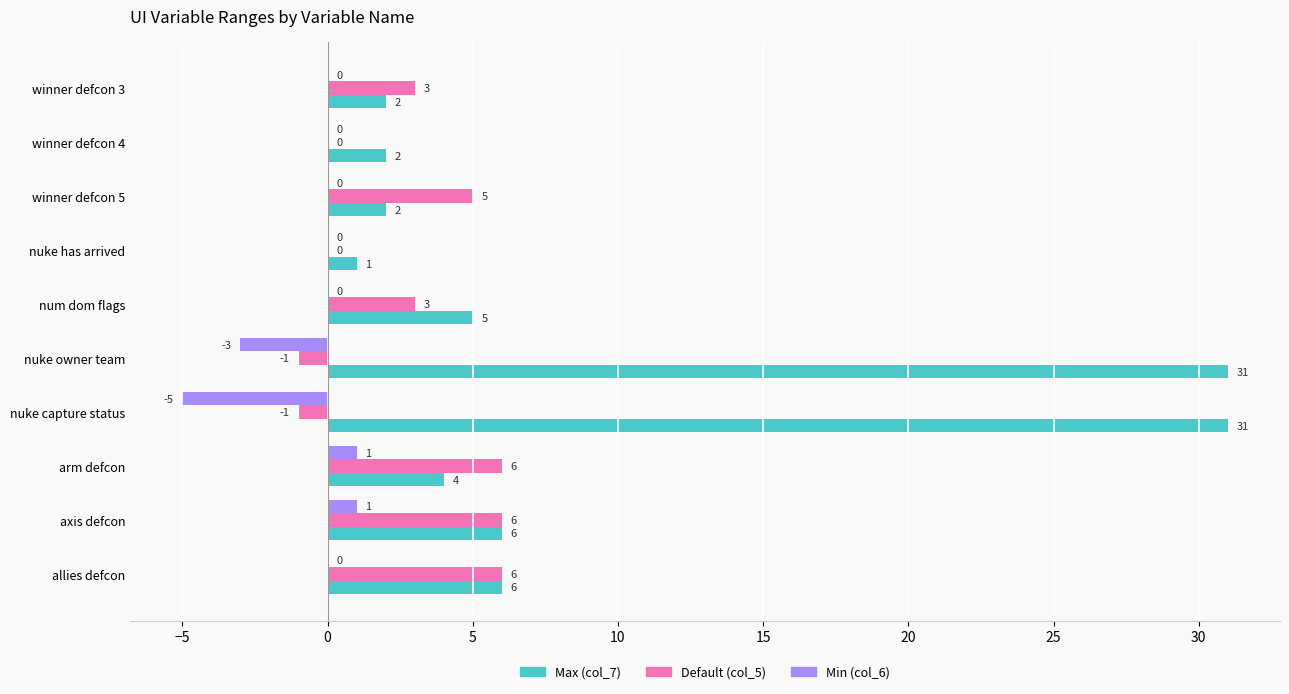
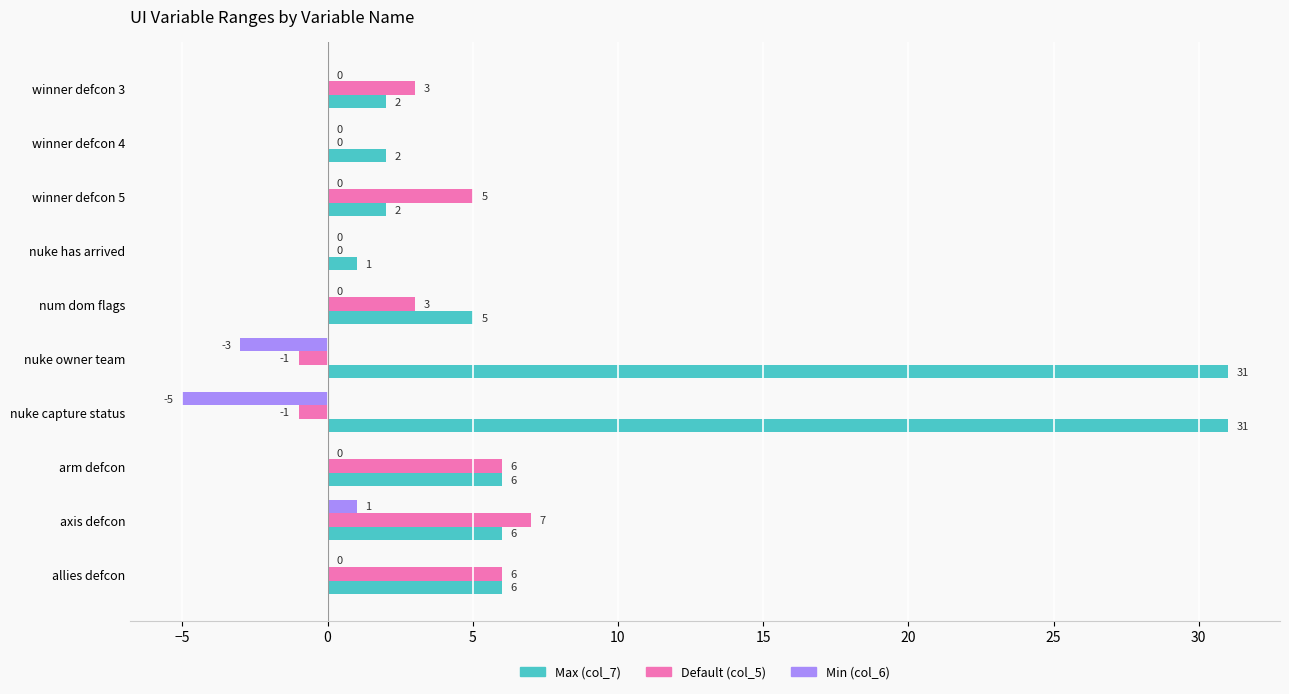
Min (col_6), arm defcon: 1 -> 0
Max (col_7), arm defcon: 4 -> 6
Default (col_5), axis defcon: 6 -> 7
